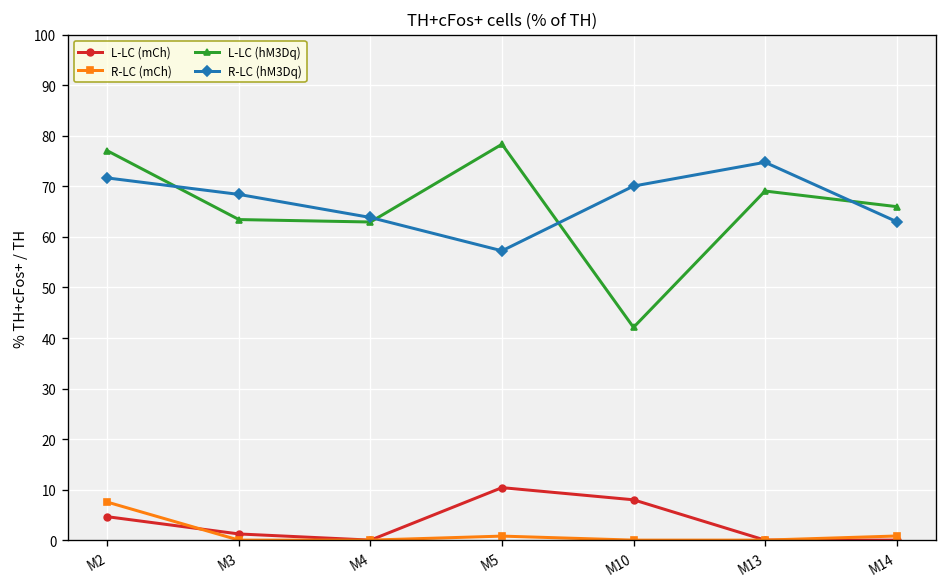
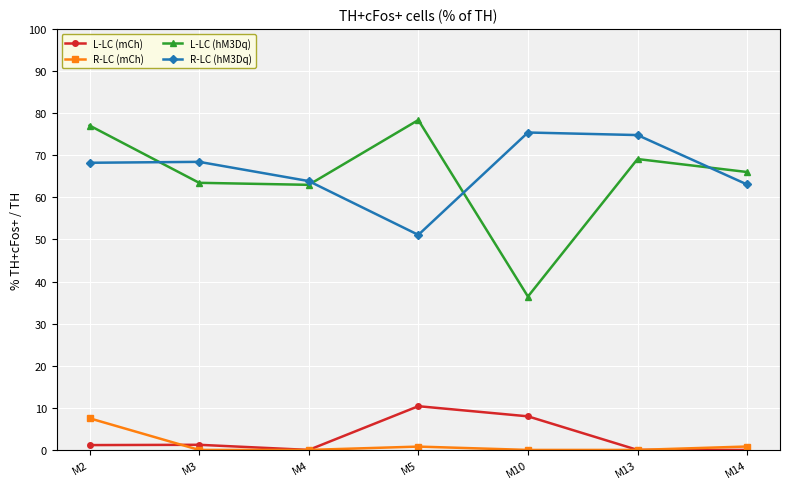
L-LC (mCh), M2: 5 -> 1
R-LC (hM3Dq), M2: 72 -> 68
R-LC (hM3Dq), M5: 57 -> 51
L-LC (hM3Dq), M10: 42 -> 36
R-LC (hM3Dq), M10: 70 -> 75
